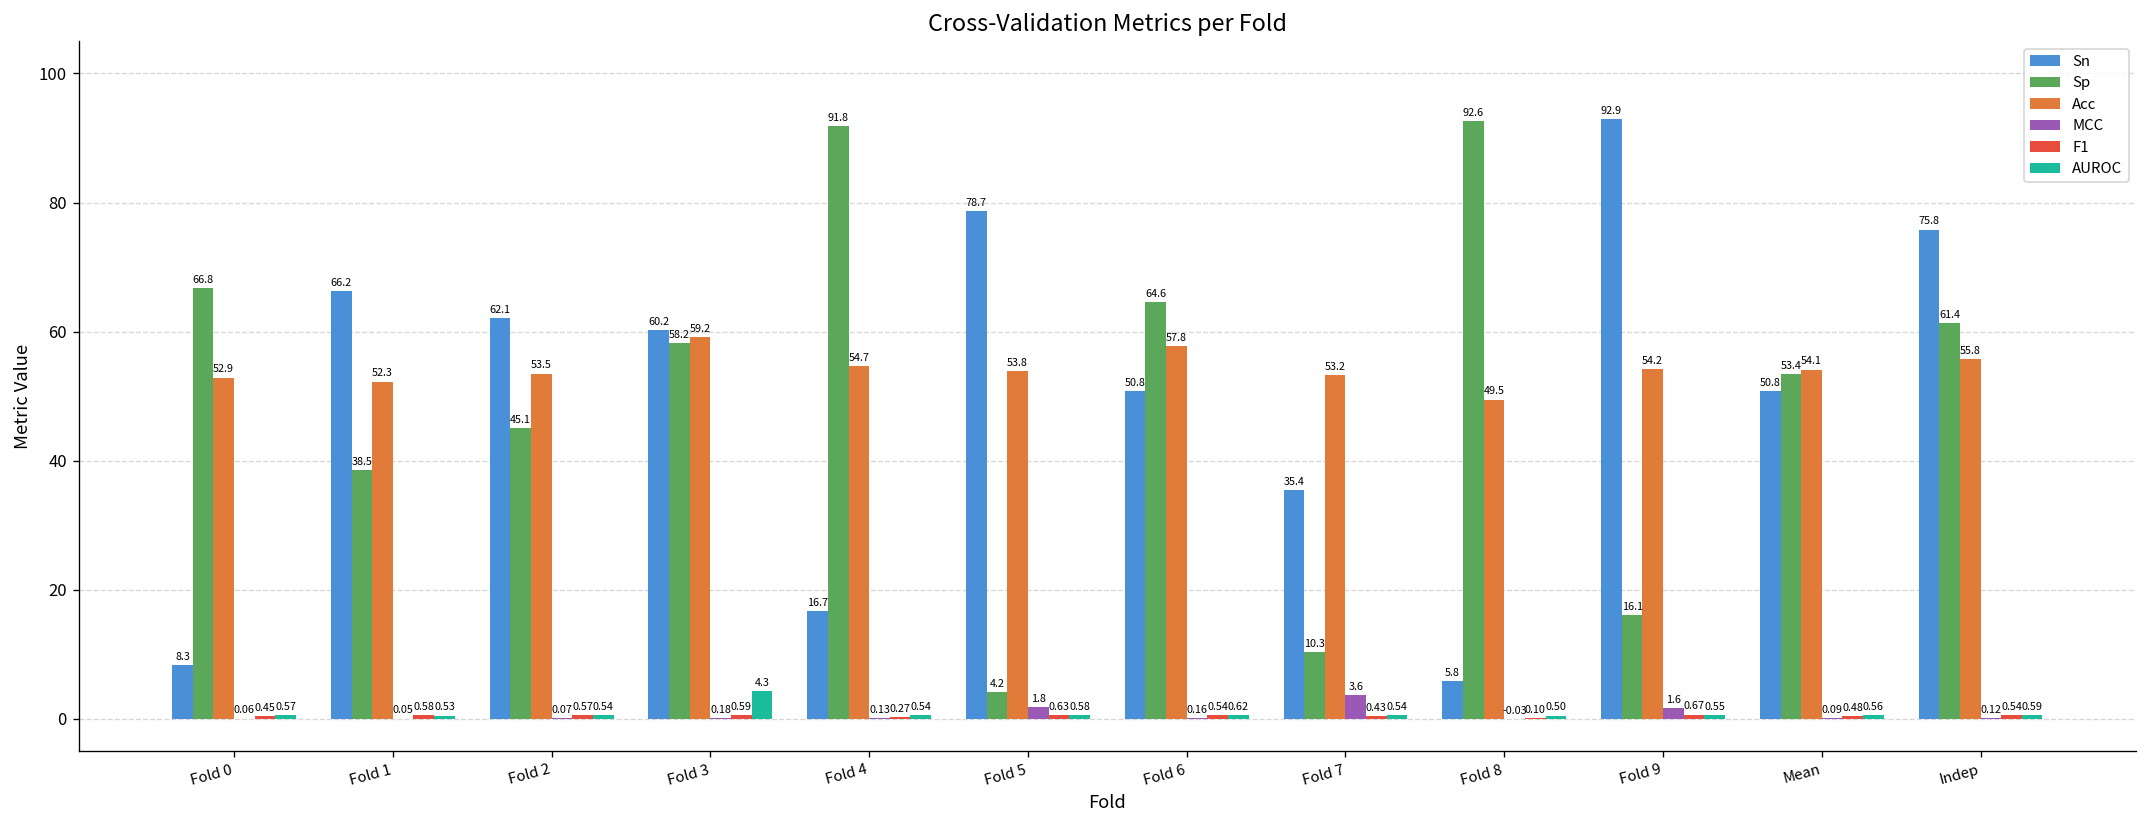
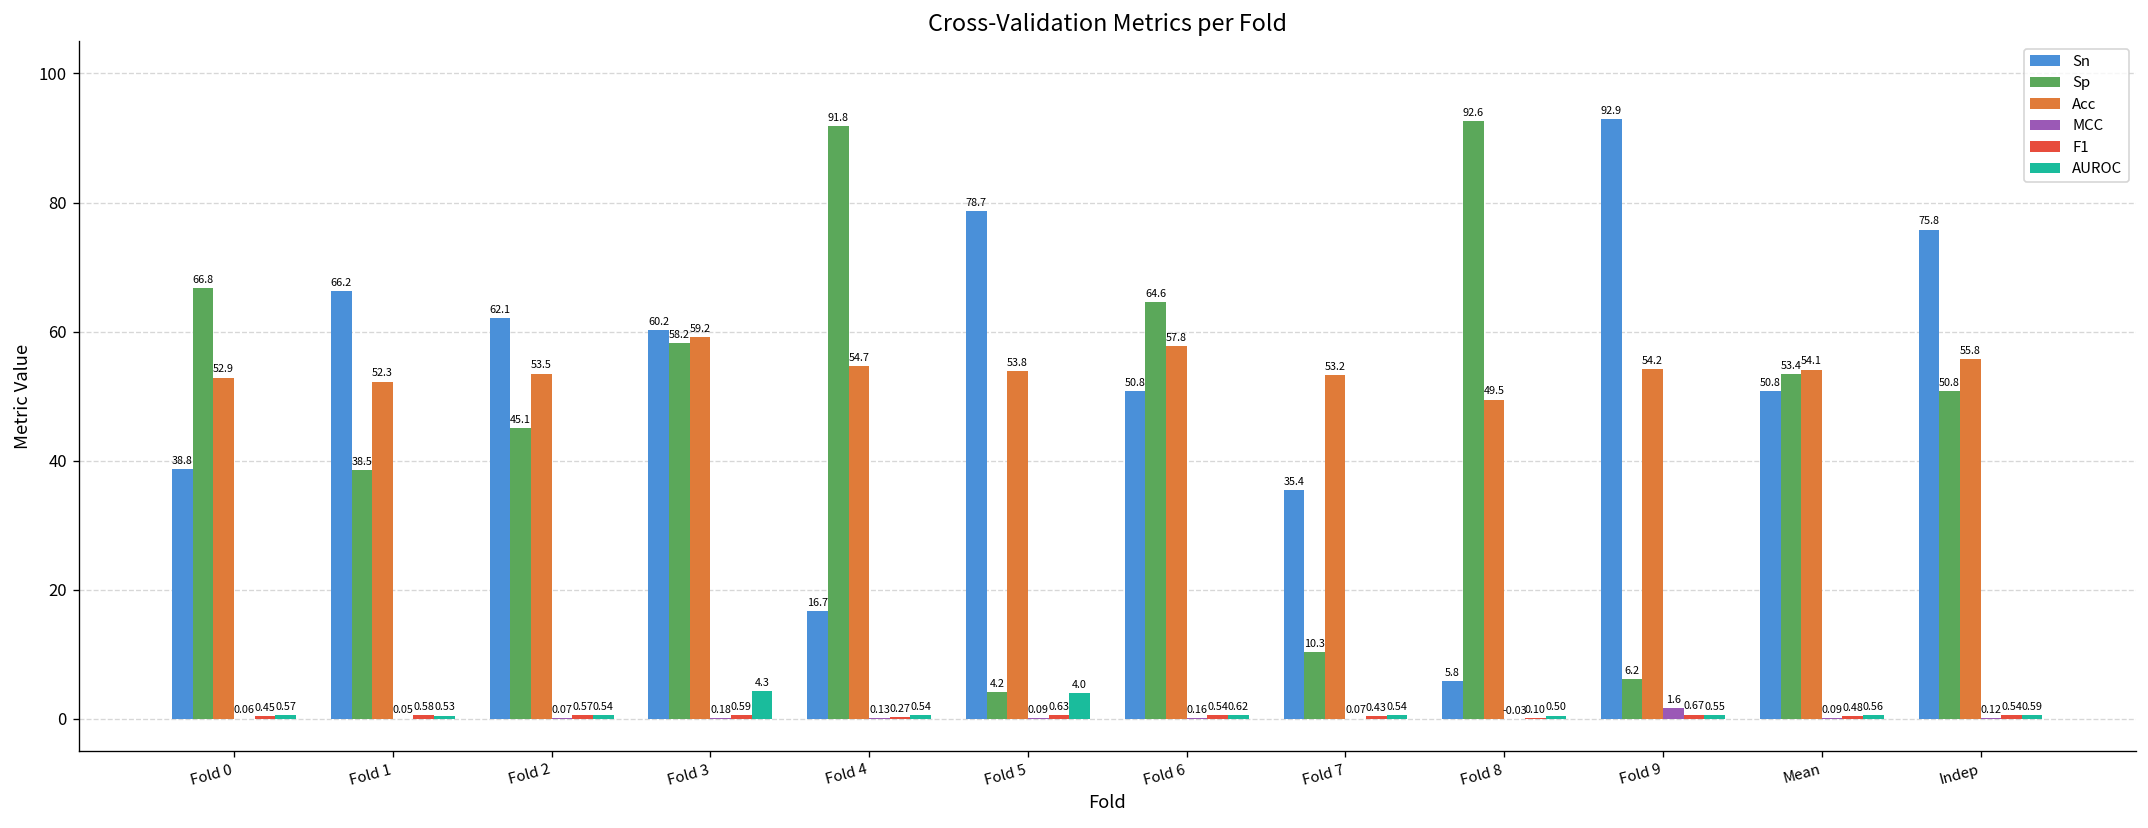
Sn, Fold 0: 8.3 -> 38.8
MCC, Fold 5: 1.8 -> 0.09
AUROC, Fold 5: 0.58 -> 4.0
MCC, Fold 7: 3.6 -> 0.07
Sp, Fold 9: 16.1 -> 6.2
Sp, Indep: 61.4 -> 50.8
